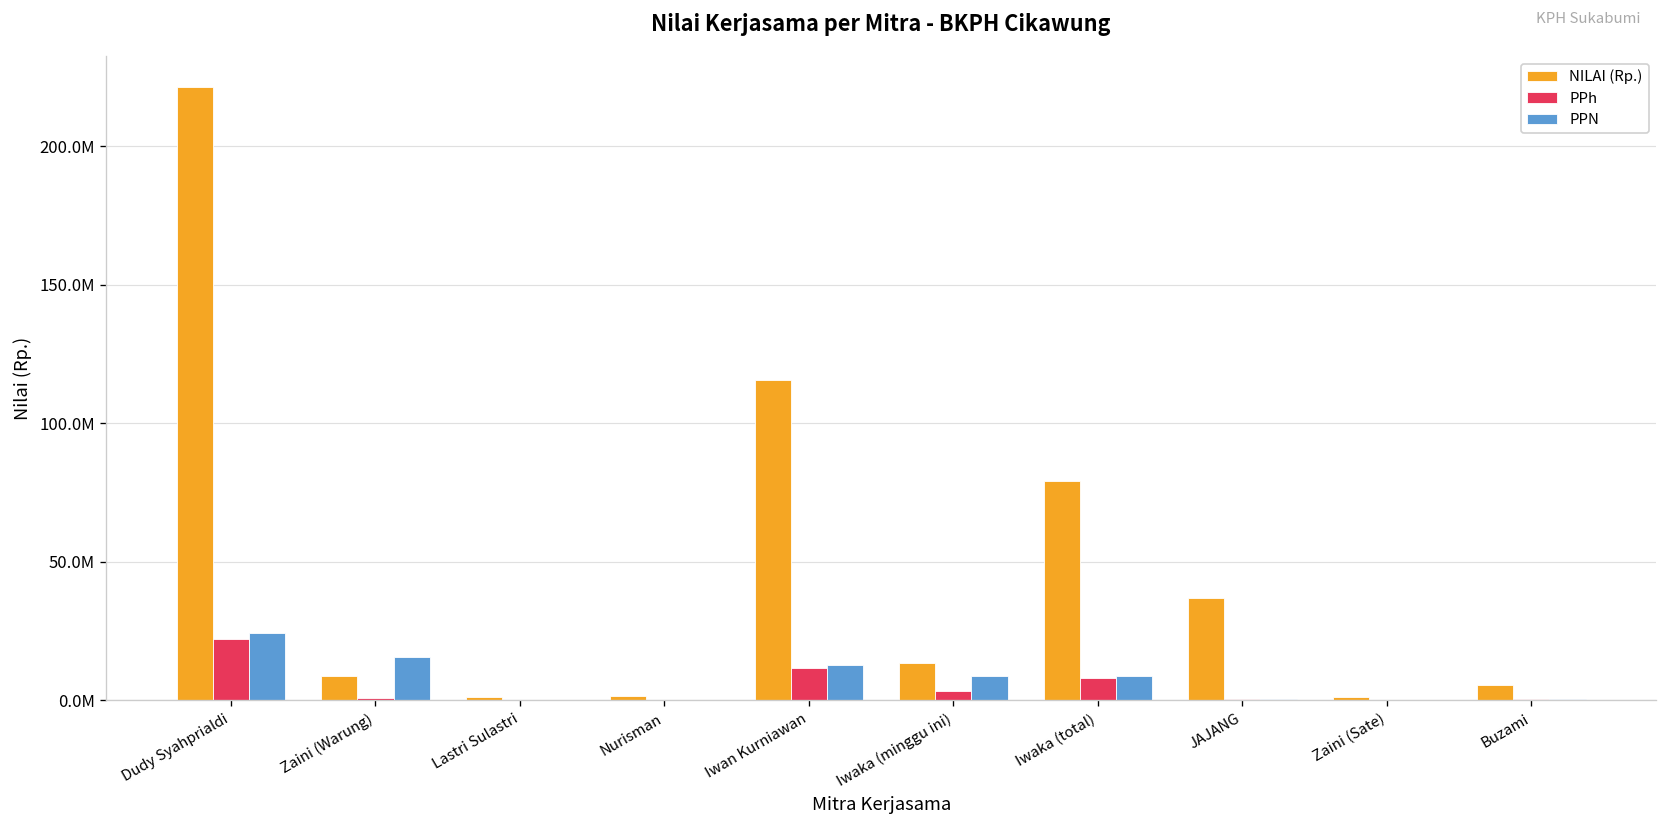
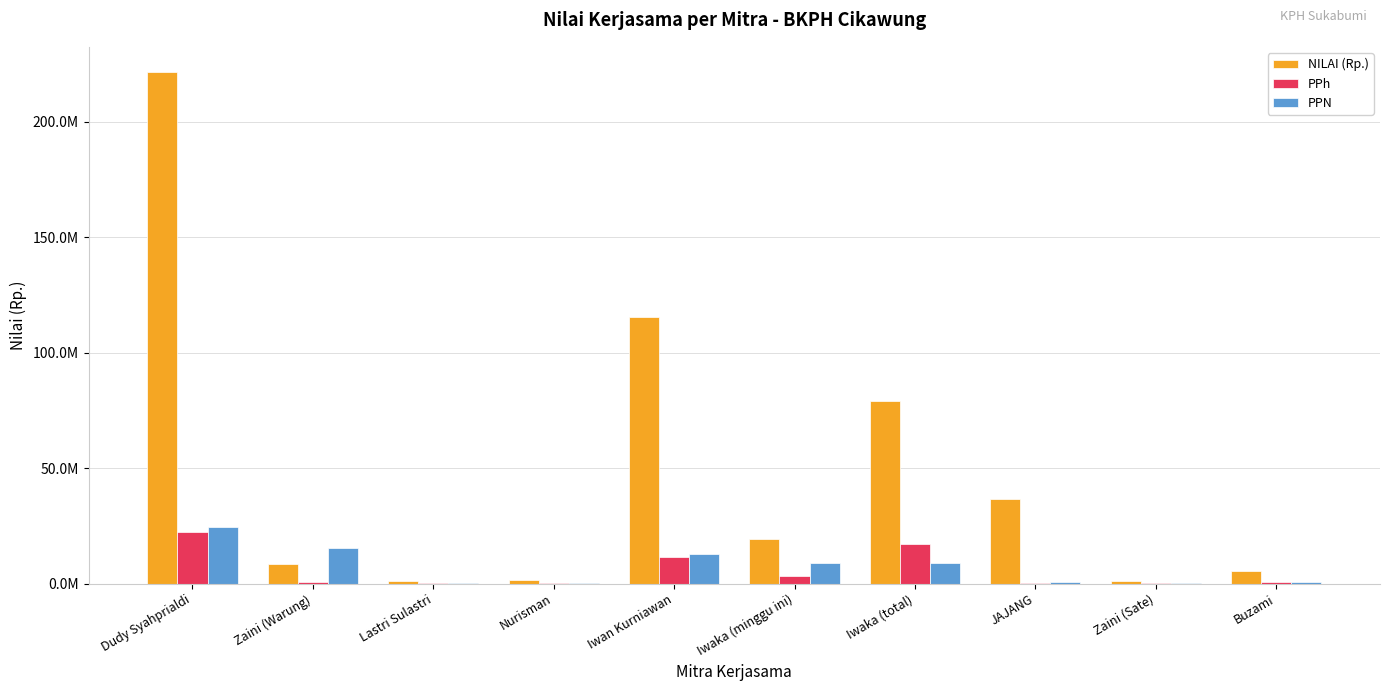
NILAI (Rp.), Iwaka (minggu ini): 14000000 -> 19000000
PPh, Iwaka (total): 8000000 -> 17000000
